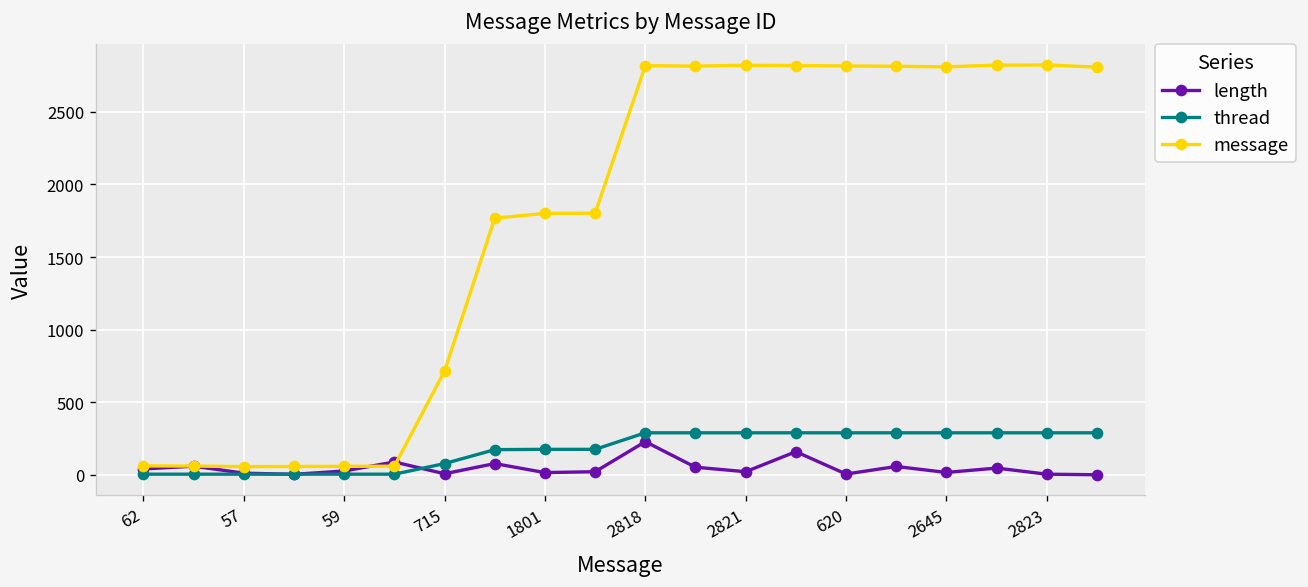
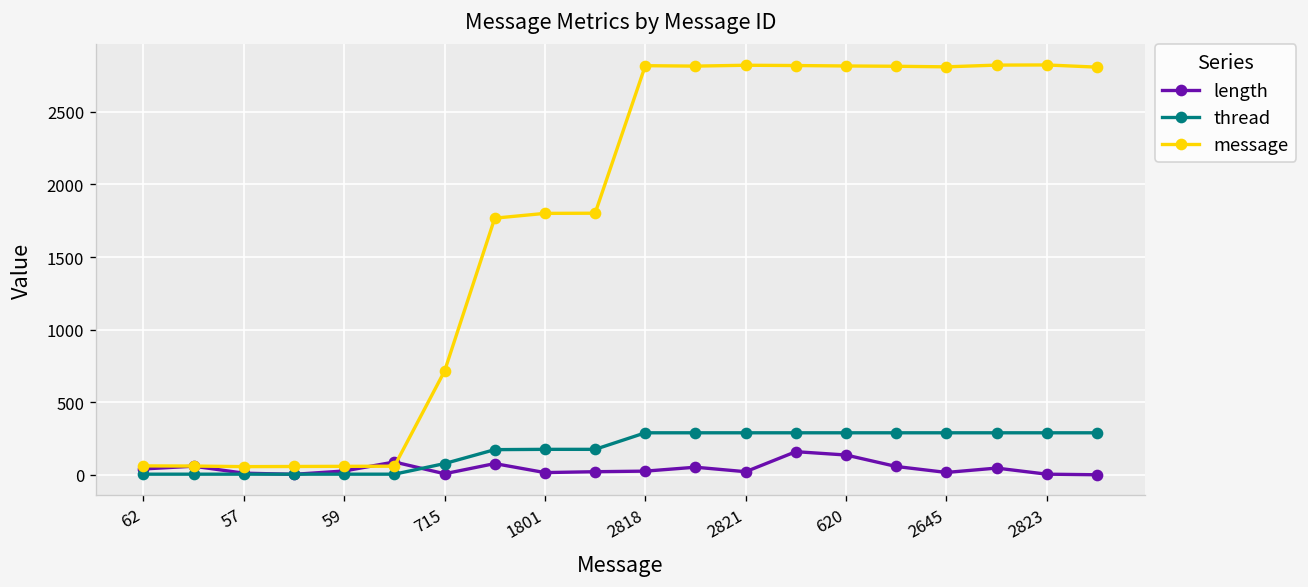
length, 2818: 230 -> 30
length, 620: 10 -> 140
